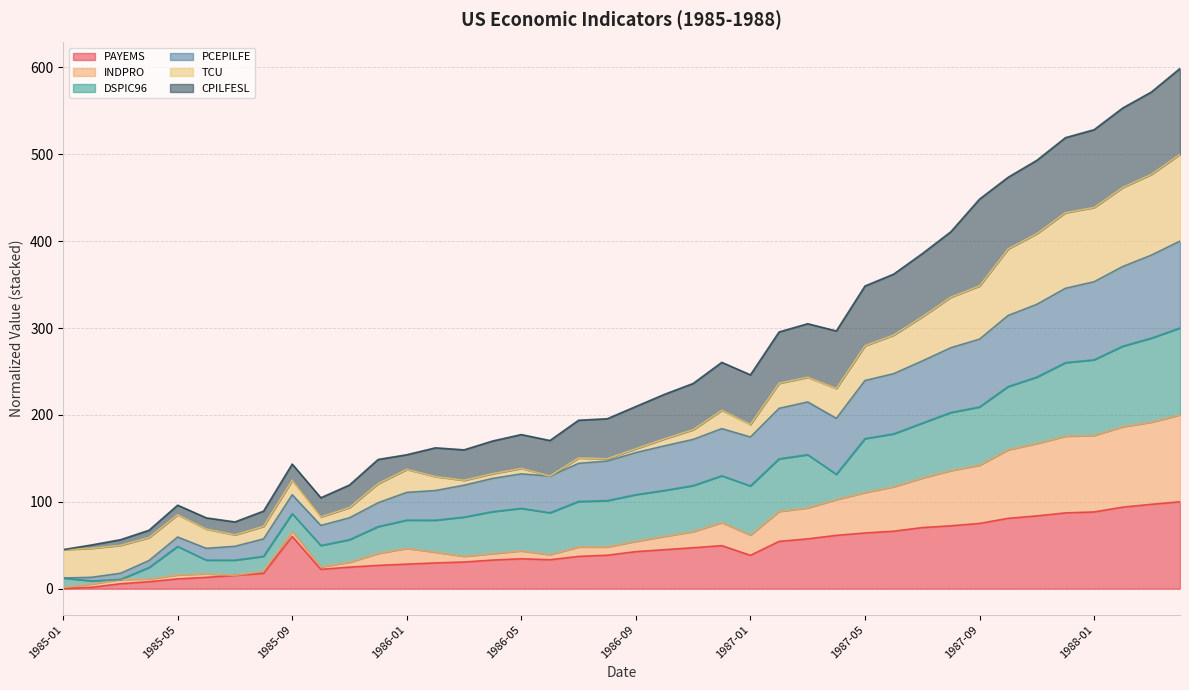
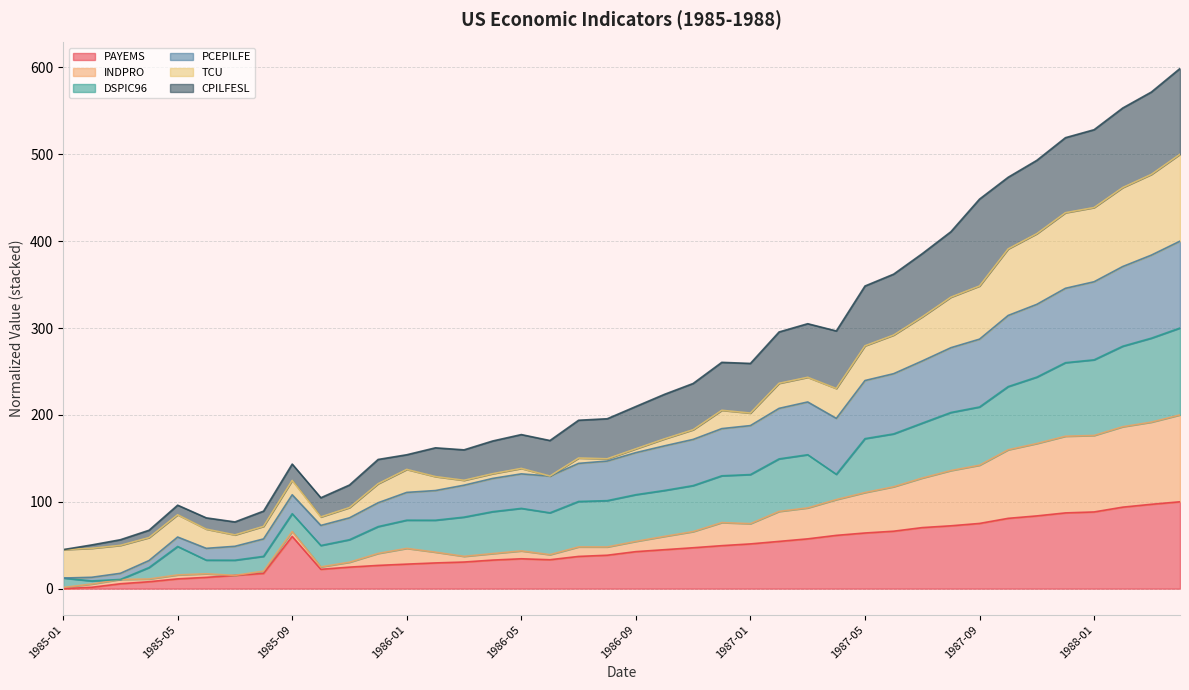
PAYEMS, 1987-01: 40 -> 50
